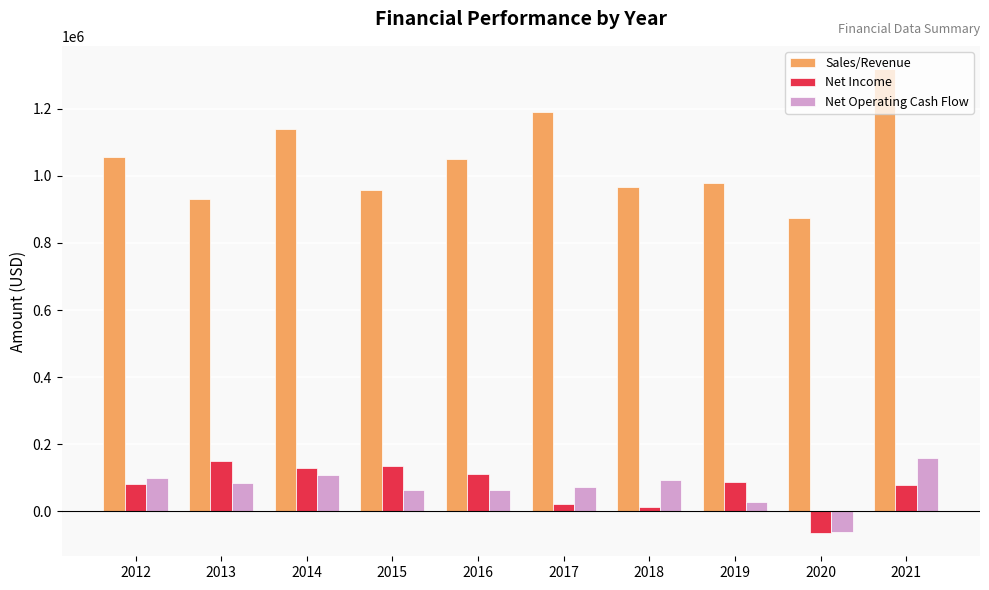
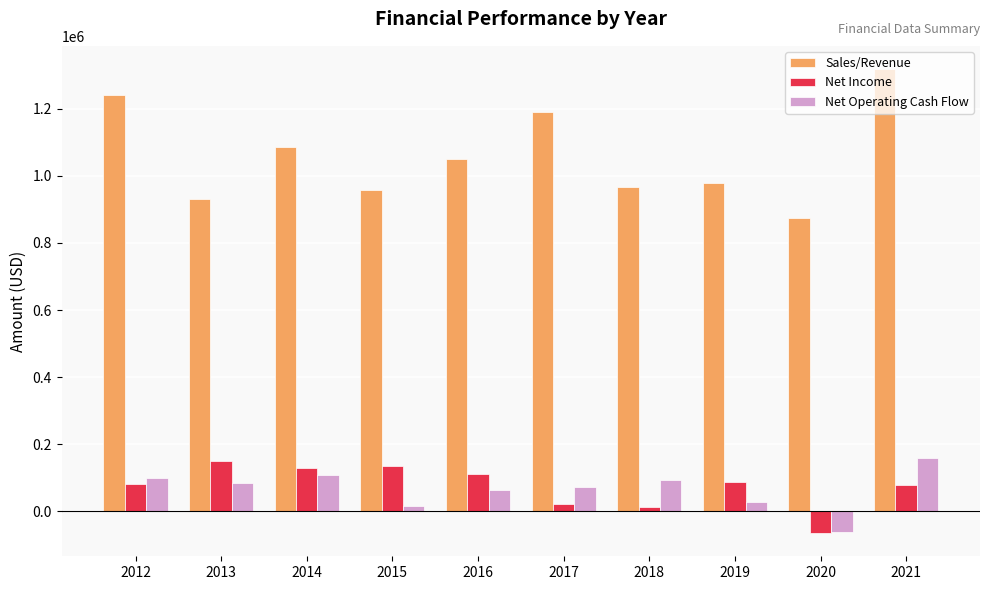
Sales/Revenue, 2012: 1060000 -> 1240000
Sales/Revenue, 2014: 1140000 -> 1090000
Net Operating Cash Flow, 2015: 60000 -> 20000
